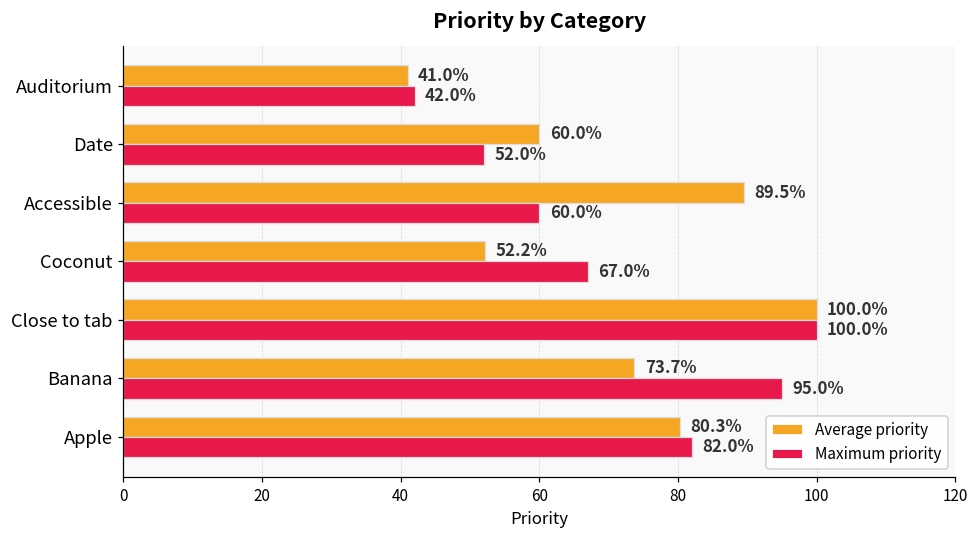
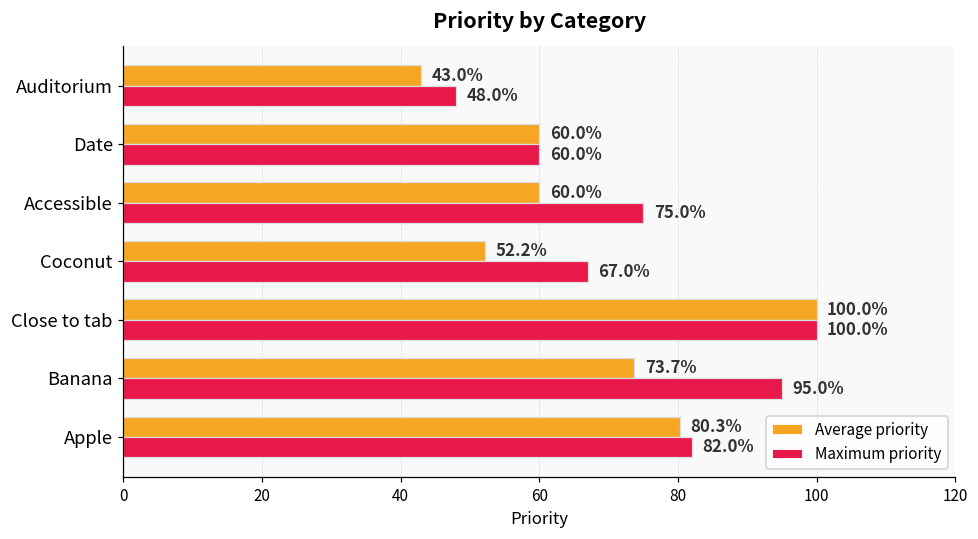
Average priority, Auditorium: 41.0% -> 43.0%
Maximum priority, Auditorium: 42.0% -> 48.0%
Maximum priority, Date: 52.0% -> 60.0%
Average priority, Accessible: 89.5% -> 60.0%
Maximum priority, Accessible: 60.0% -> 75.0%
